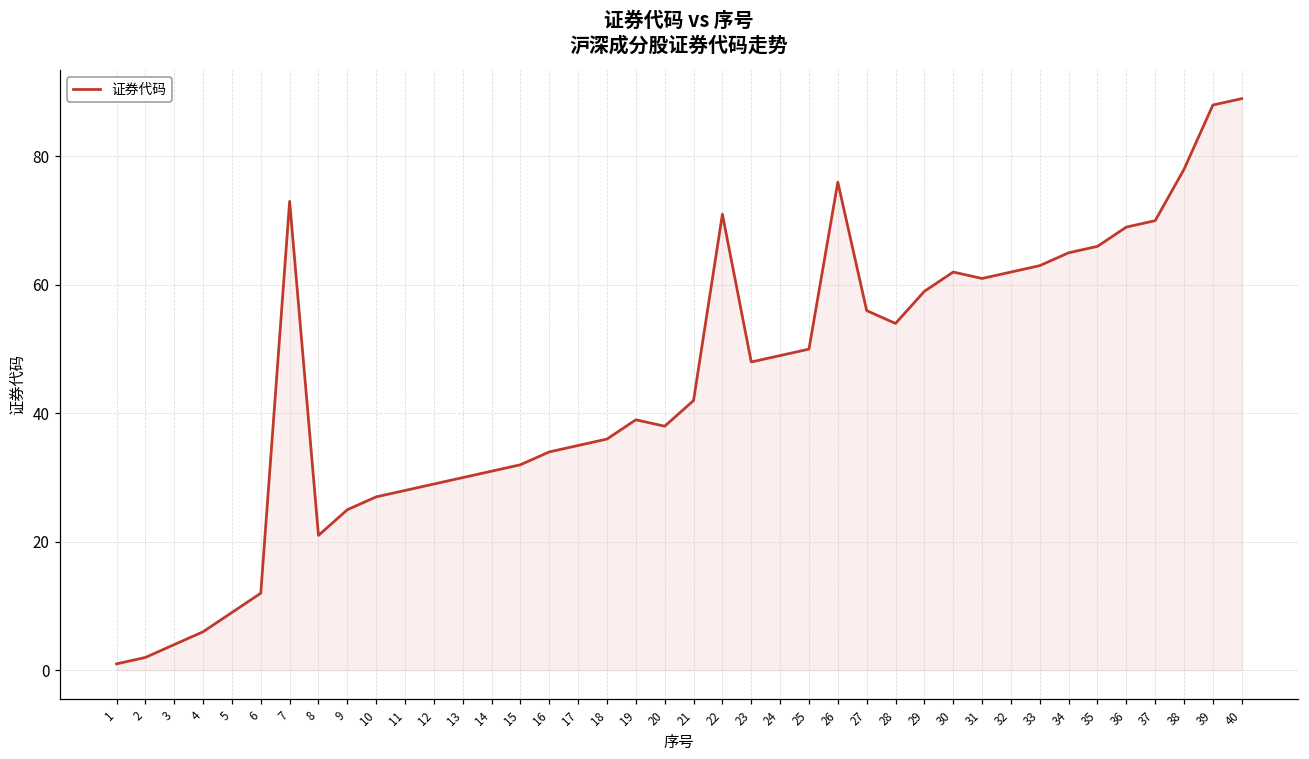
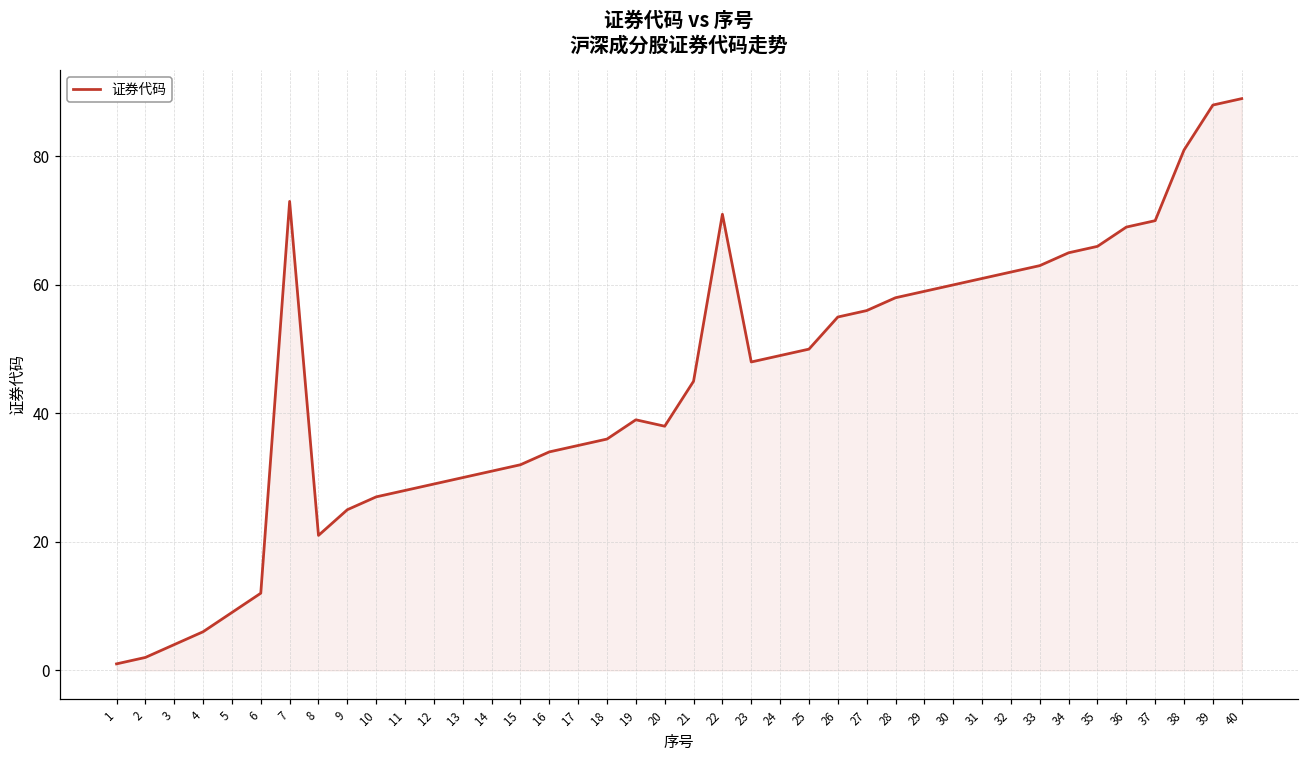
21: 42 -> 45
26: 76 -> 55
28: 54 -> 58
30: 62 -> 60
38: 78 -> 81
